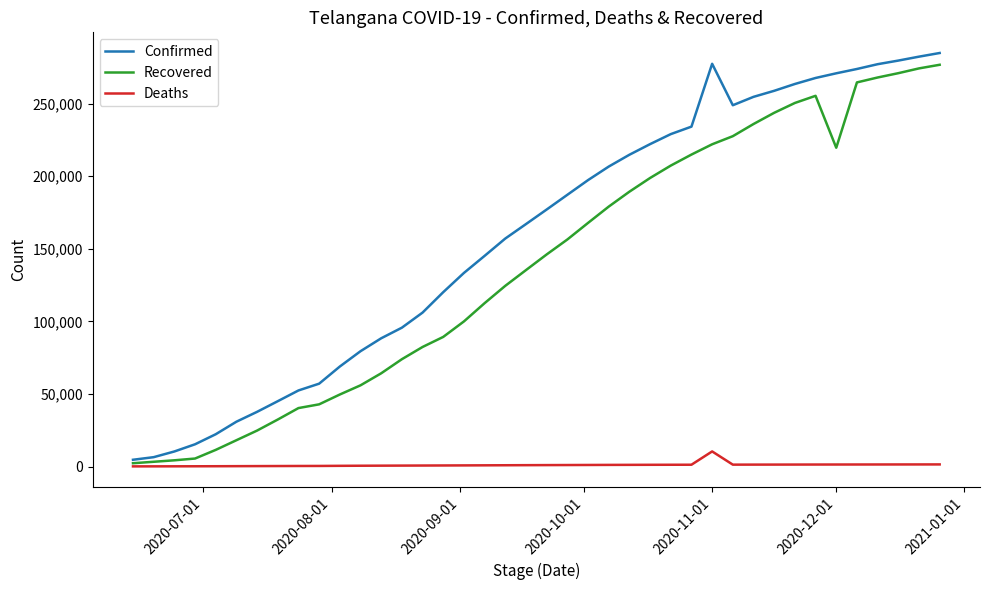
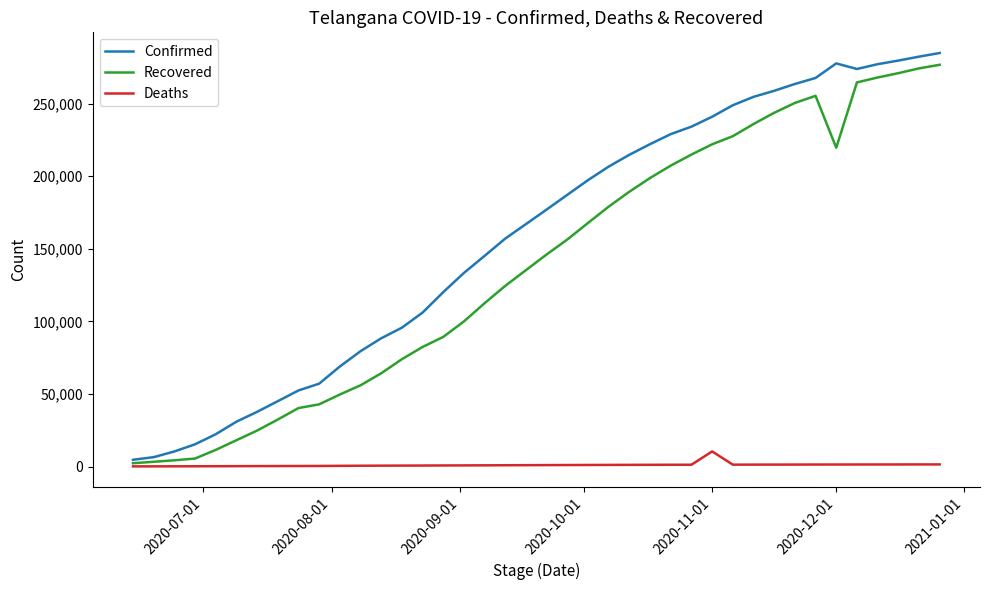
Confirmed, 2020-11-01: 277,000 -> 241,000
Confirmed, 2020-12-01: 271,000 -> 278,000
